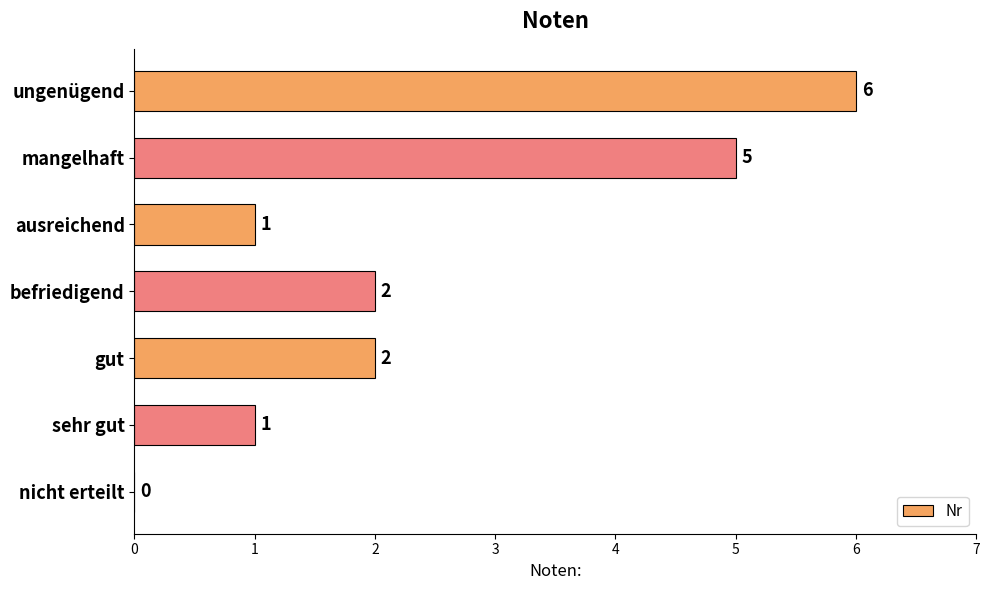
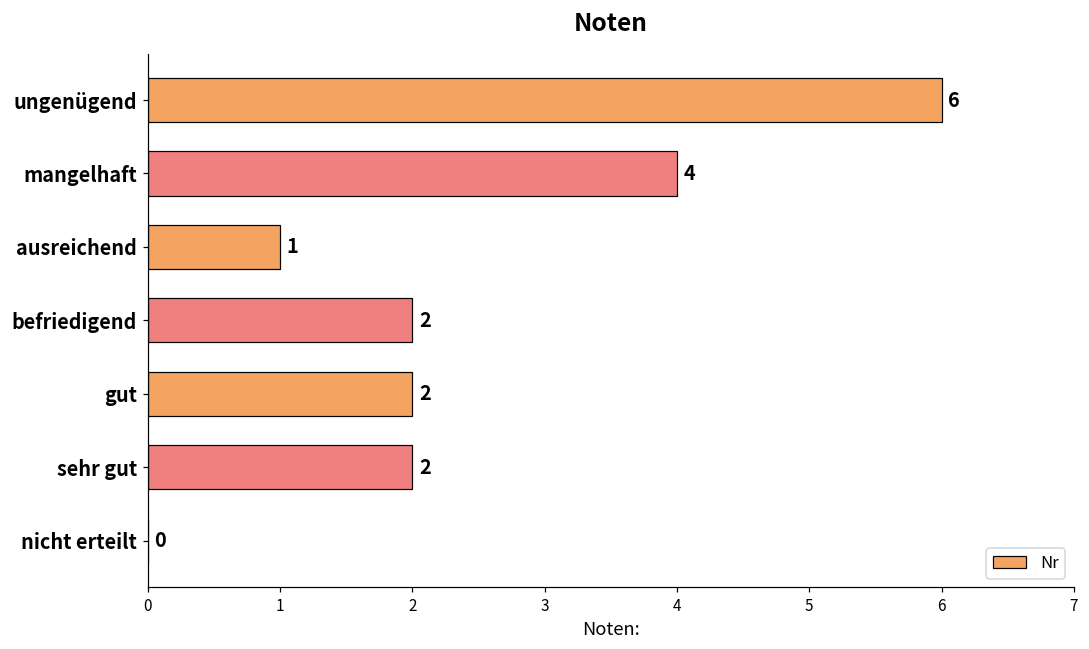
mangelhaft: 5 -> 4
sehr gut: 1 -> 2
